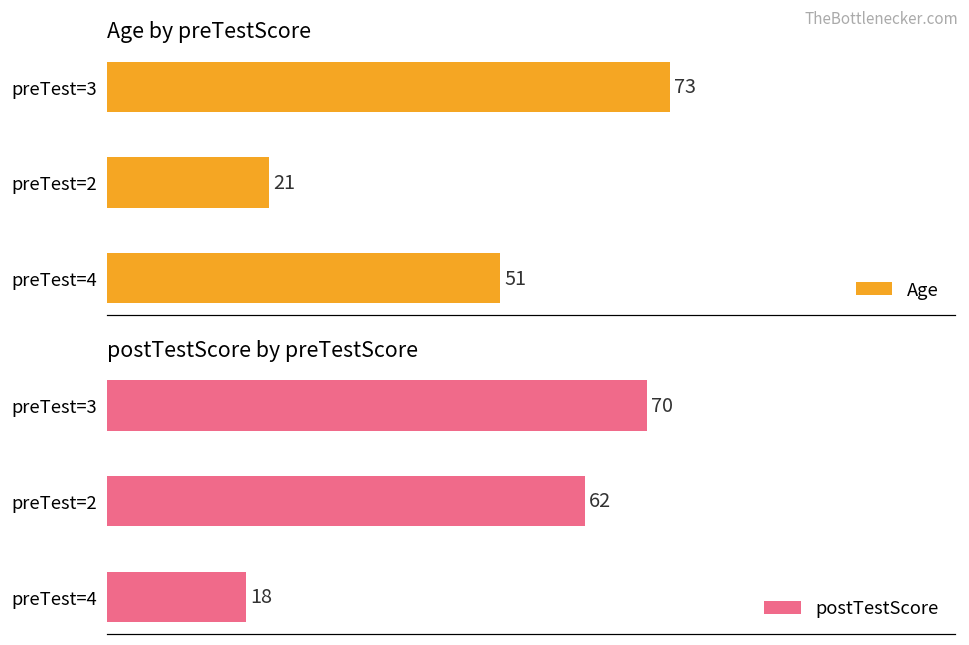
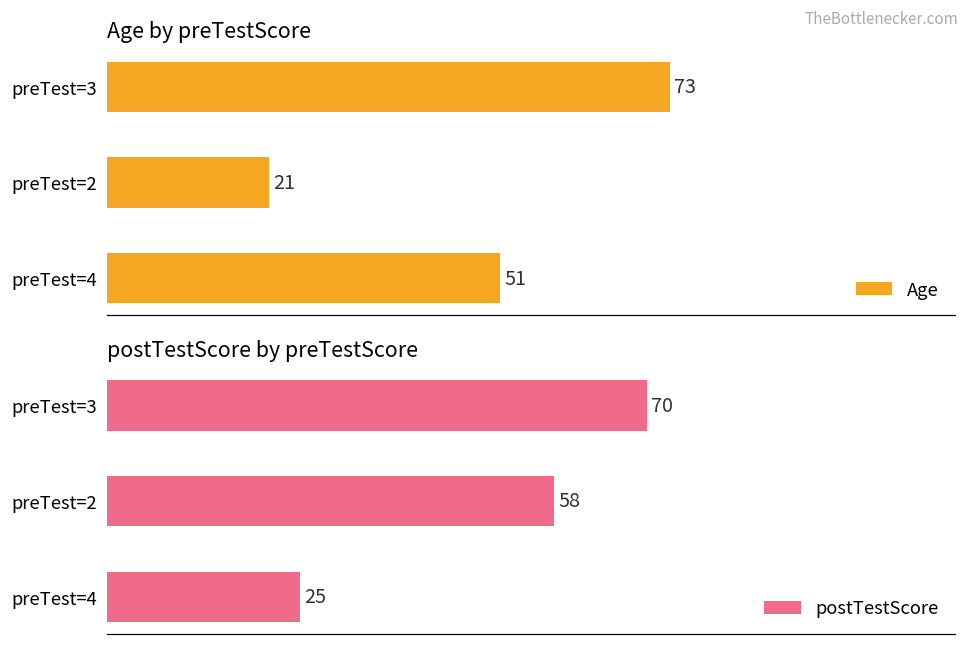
postTestScore by preTestScore, preTest=2: 62 -> 58
postTestScore by preTestScore, preTest=4: 18 -> 25
